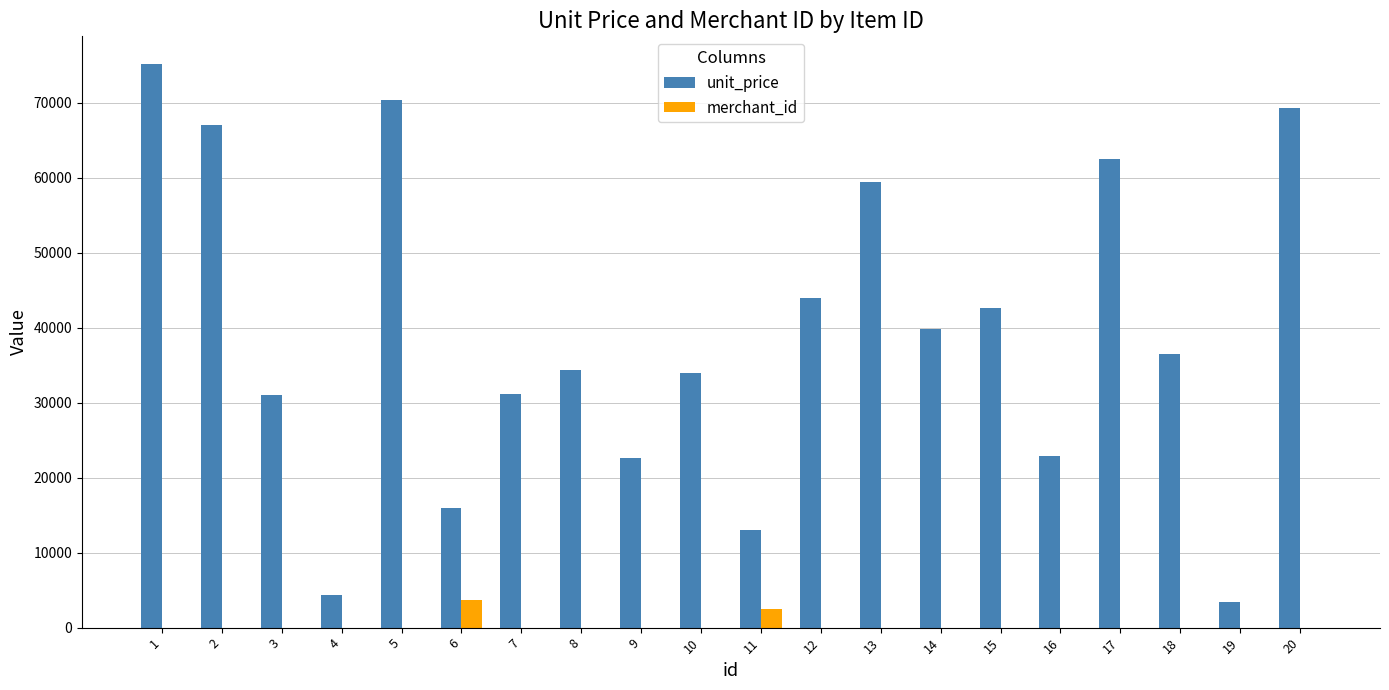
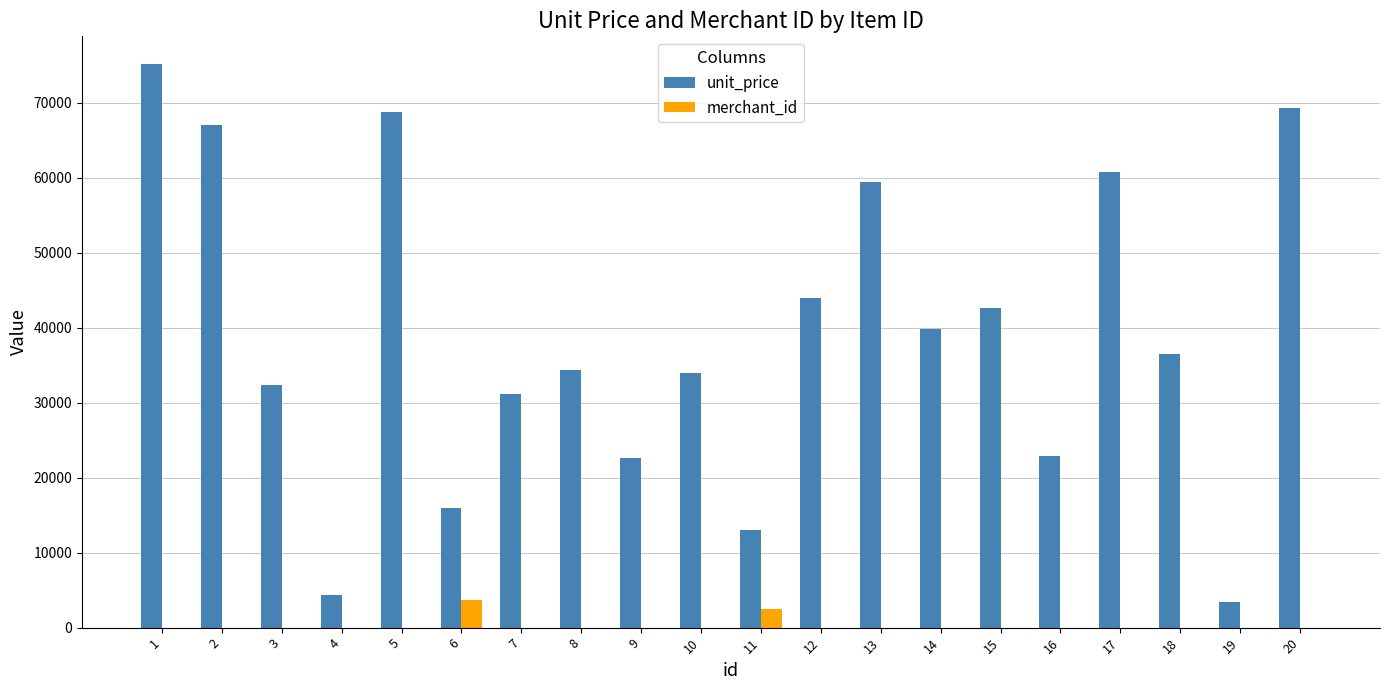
unit_price, 3: 31000 -> 32000
unit_price, 5: 70000 -> 69000
unit_price, 17: 62000 -> 61000
